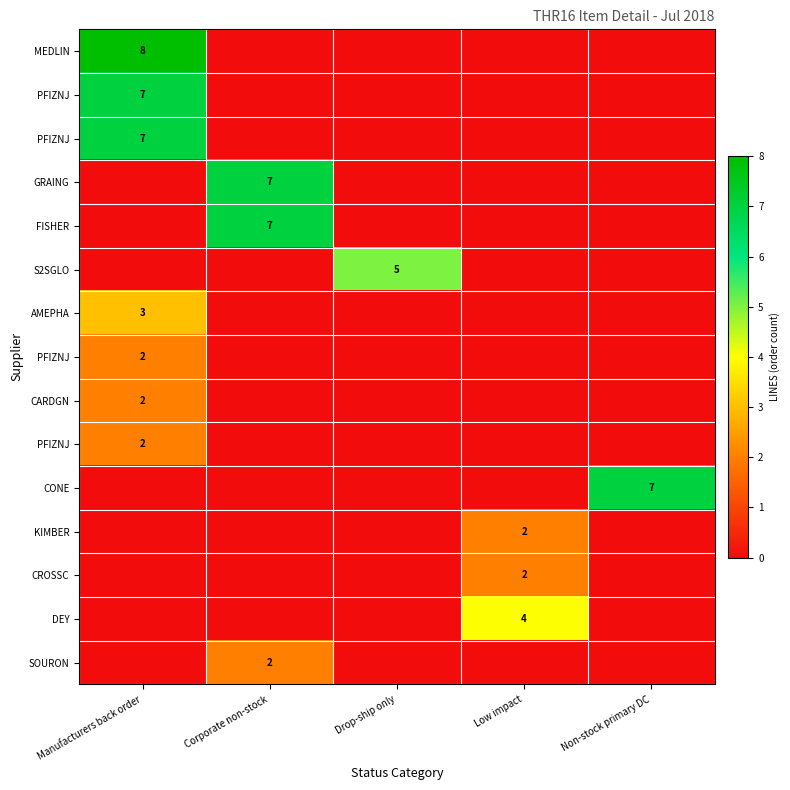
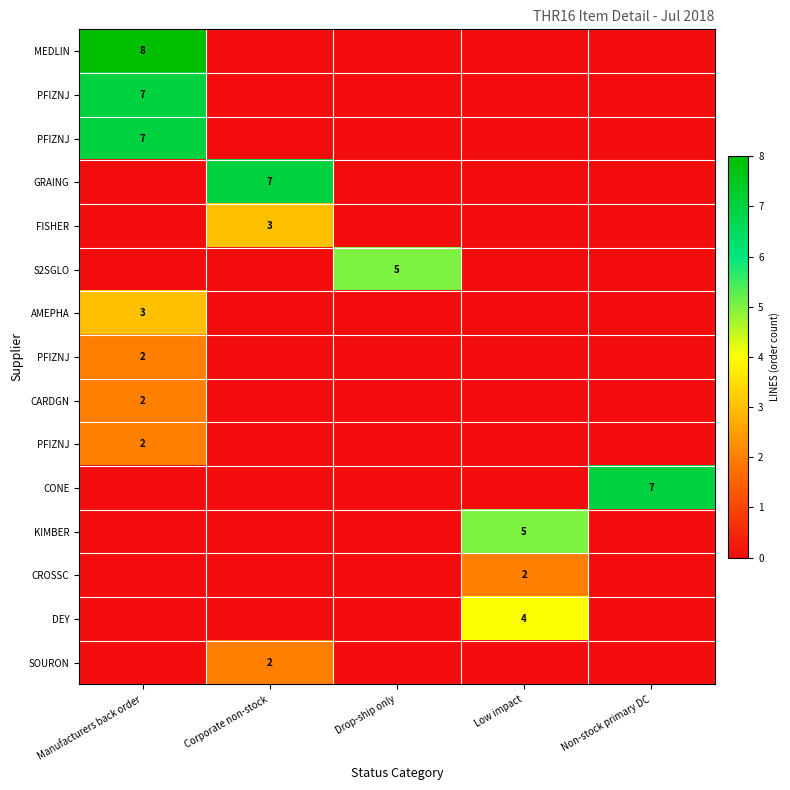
FISHER, Corporate non-stock: 7 -> 3
KIMBER, Low impact: 2 -> 5
